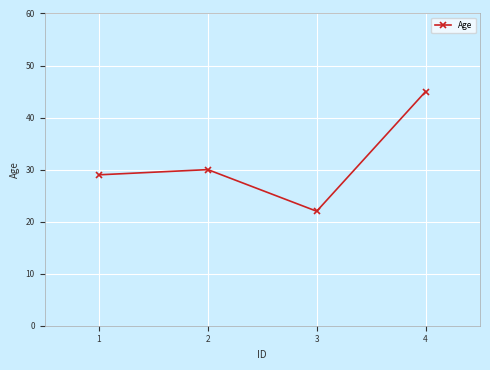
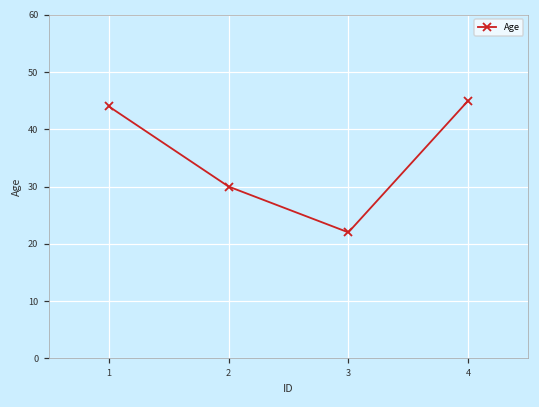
1: 29 -> 44
